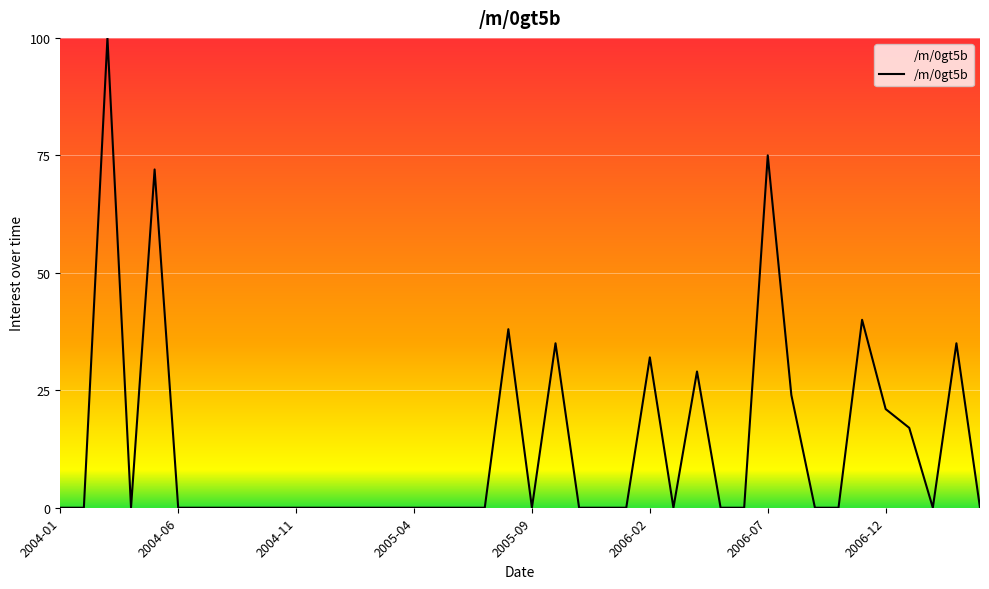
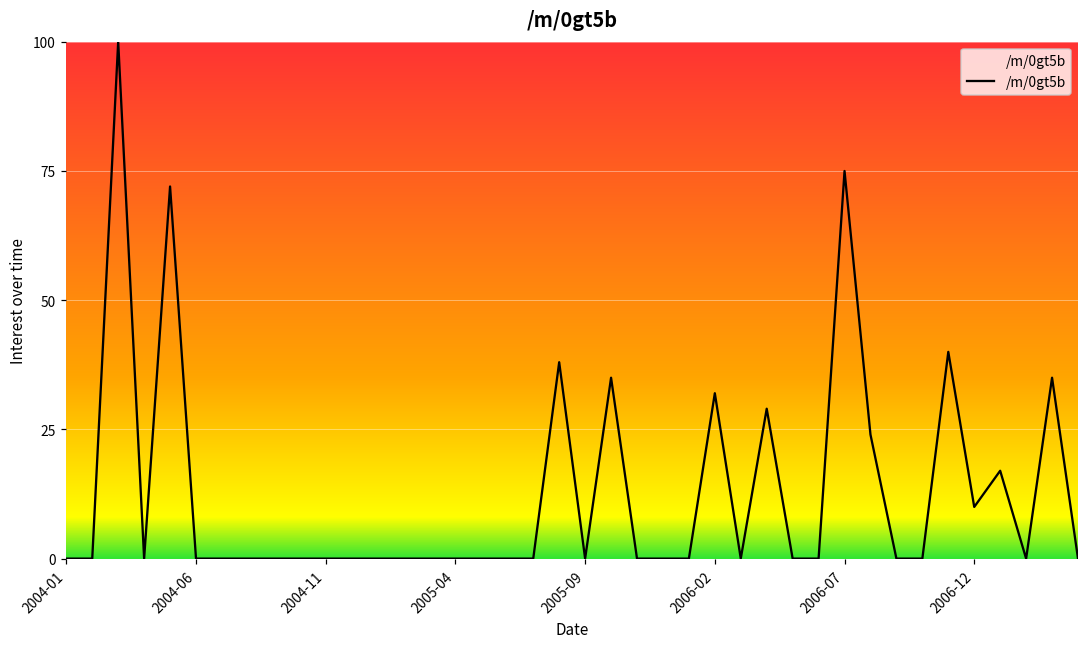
2006-12: 21 -> 10
